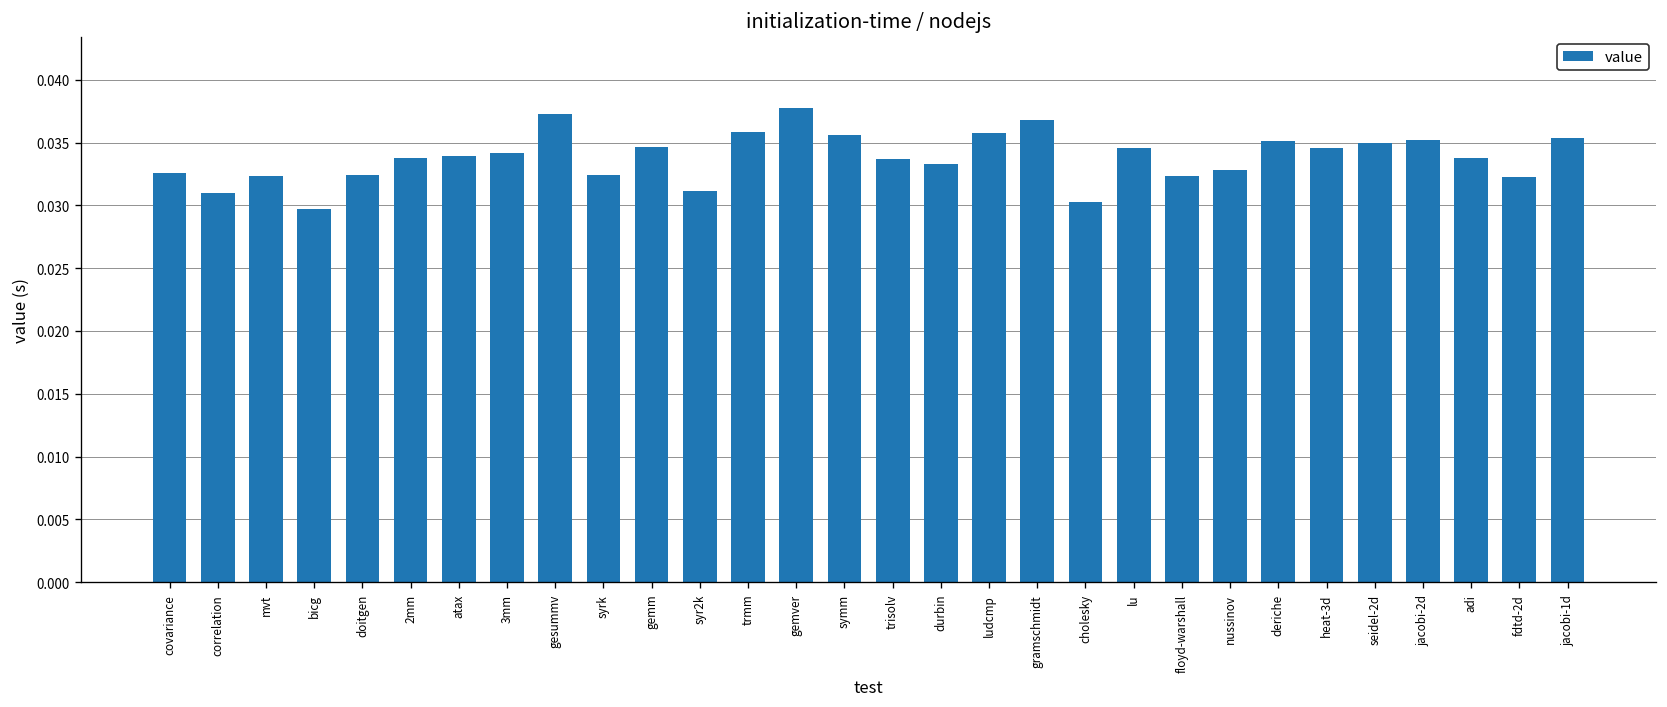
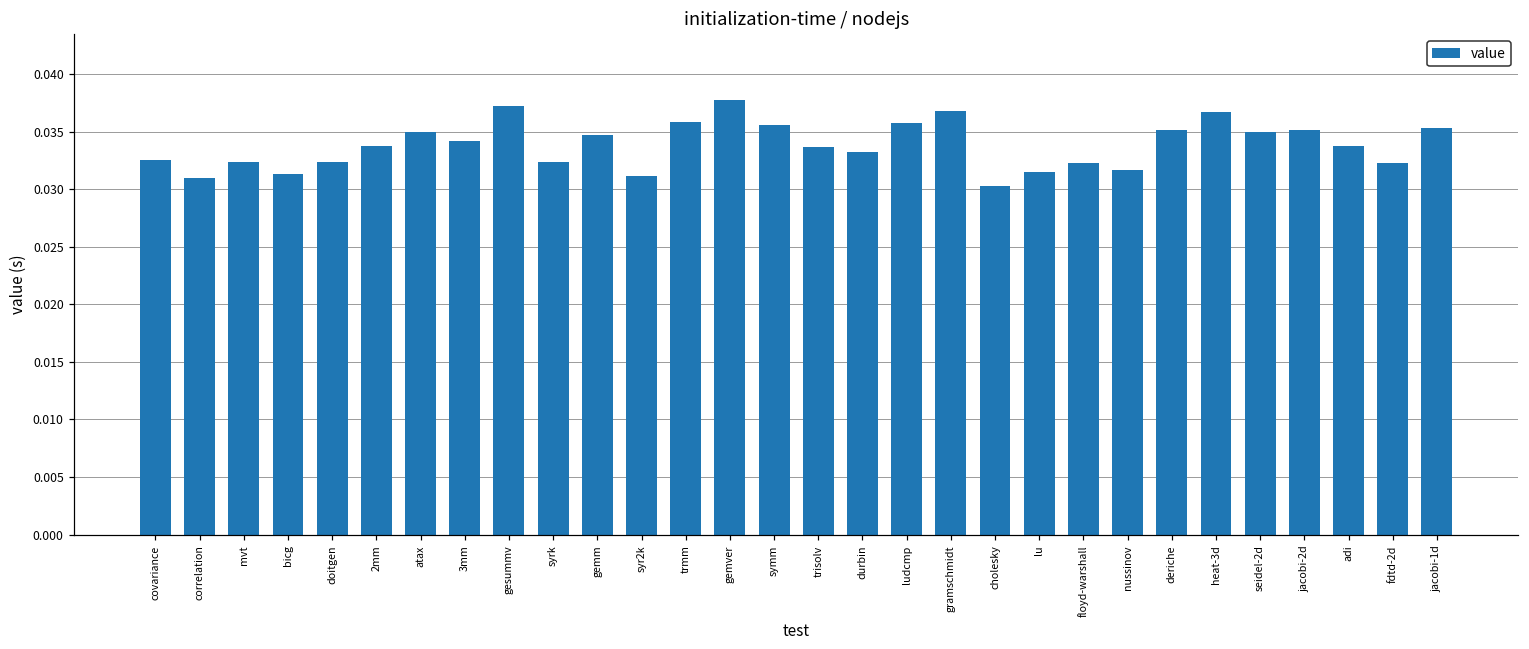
bicg: 0.0297 -> 0.0313
atax: 0.0340 -> 0.0350
lu: 0.0346 -> 0.0315
nussinov: 0.0328 -> 0.0316
heat-3d: 0.0345 -> 0.0367
